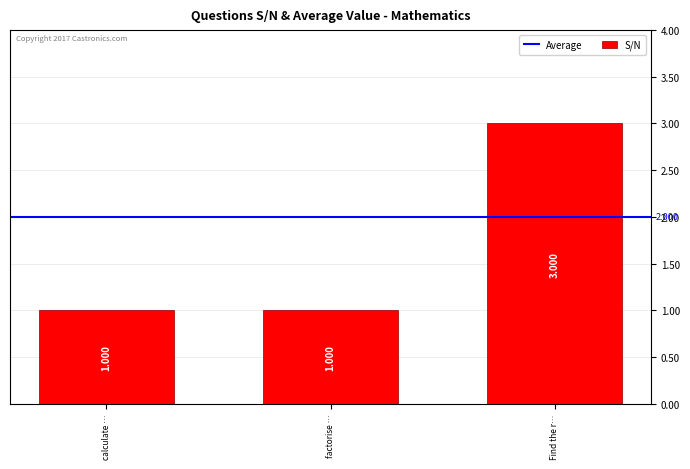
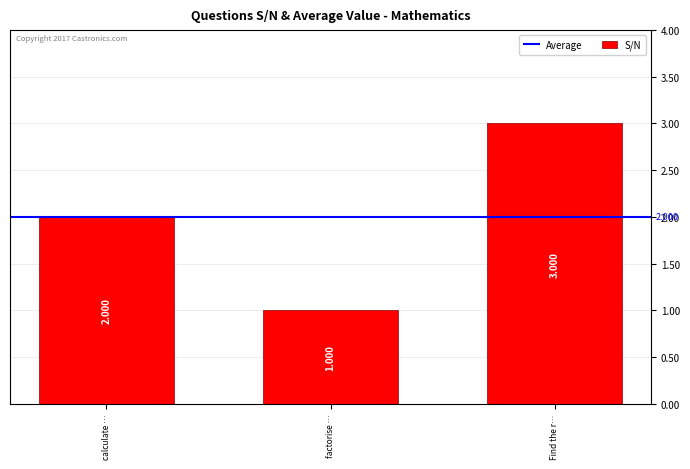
calculate …: 1.000 -> 2.000
